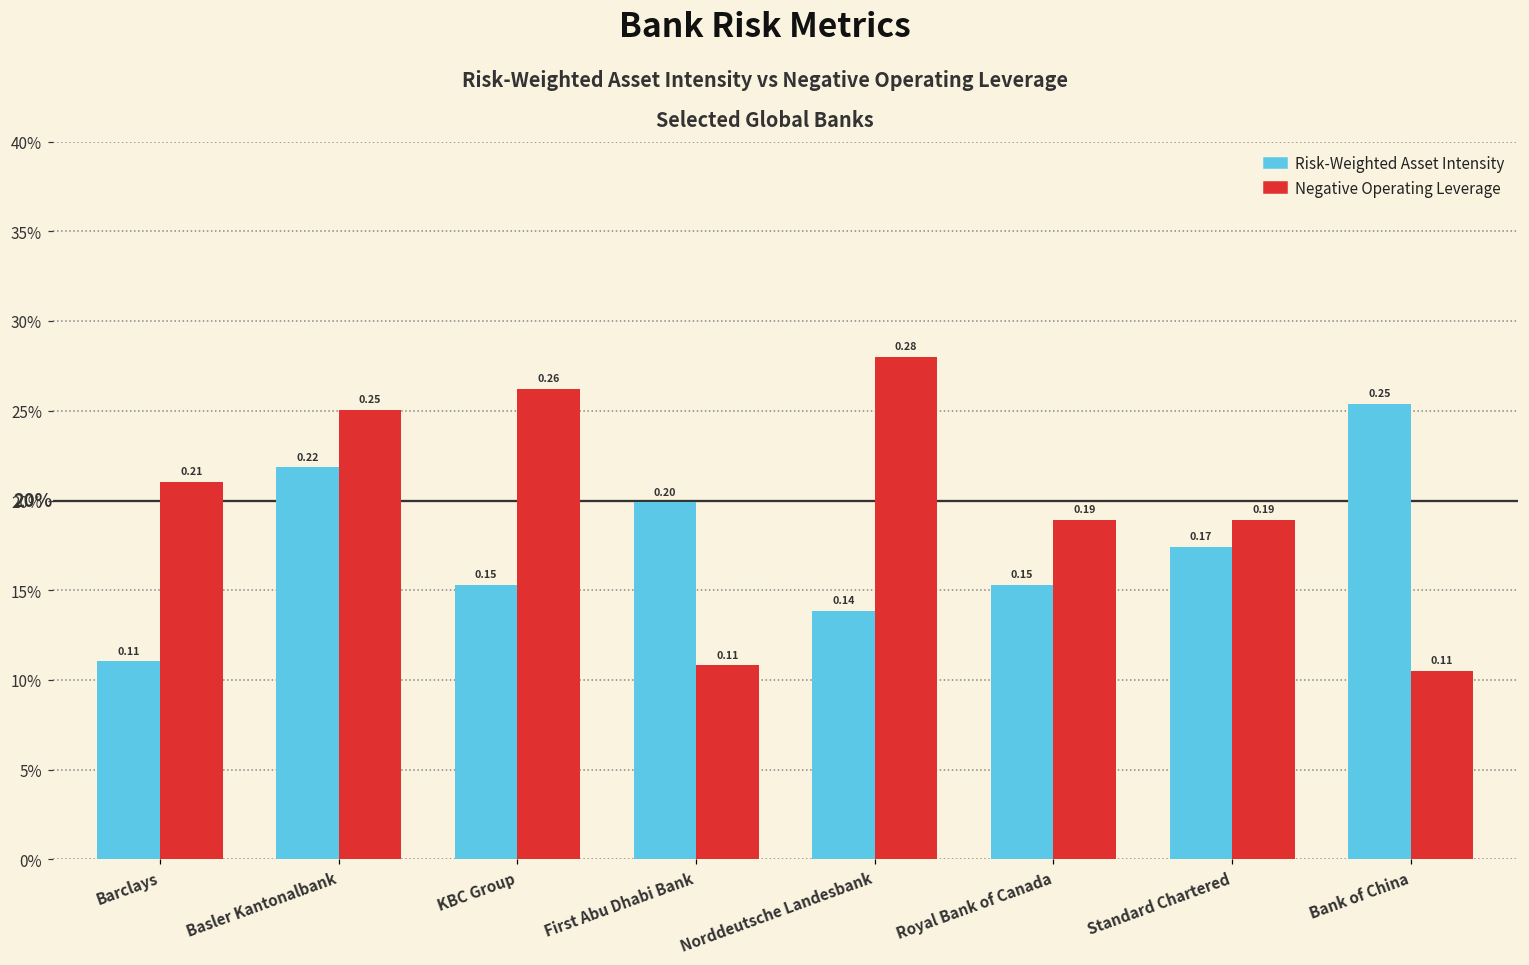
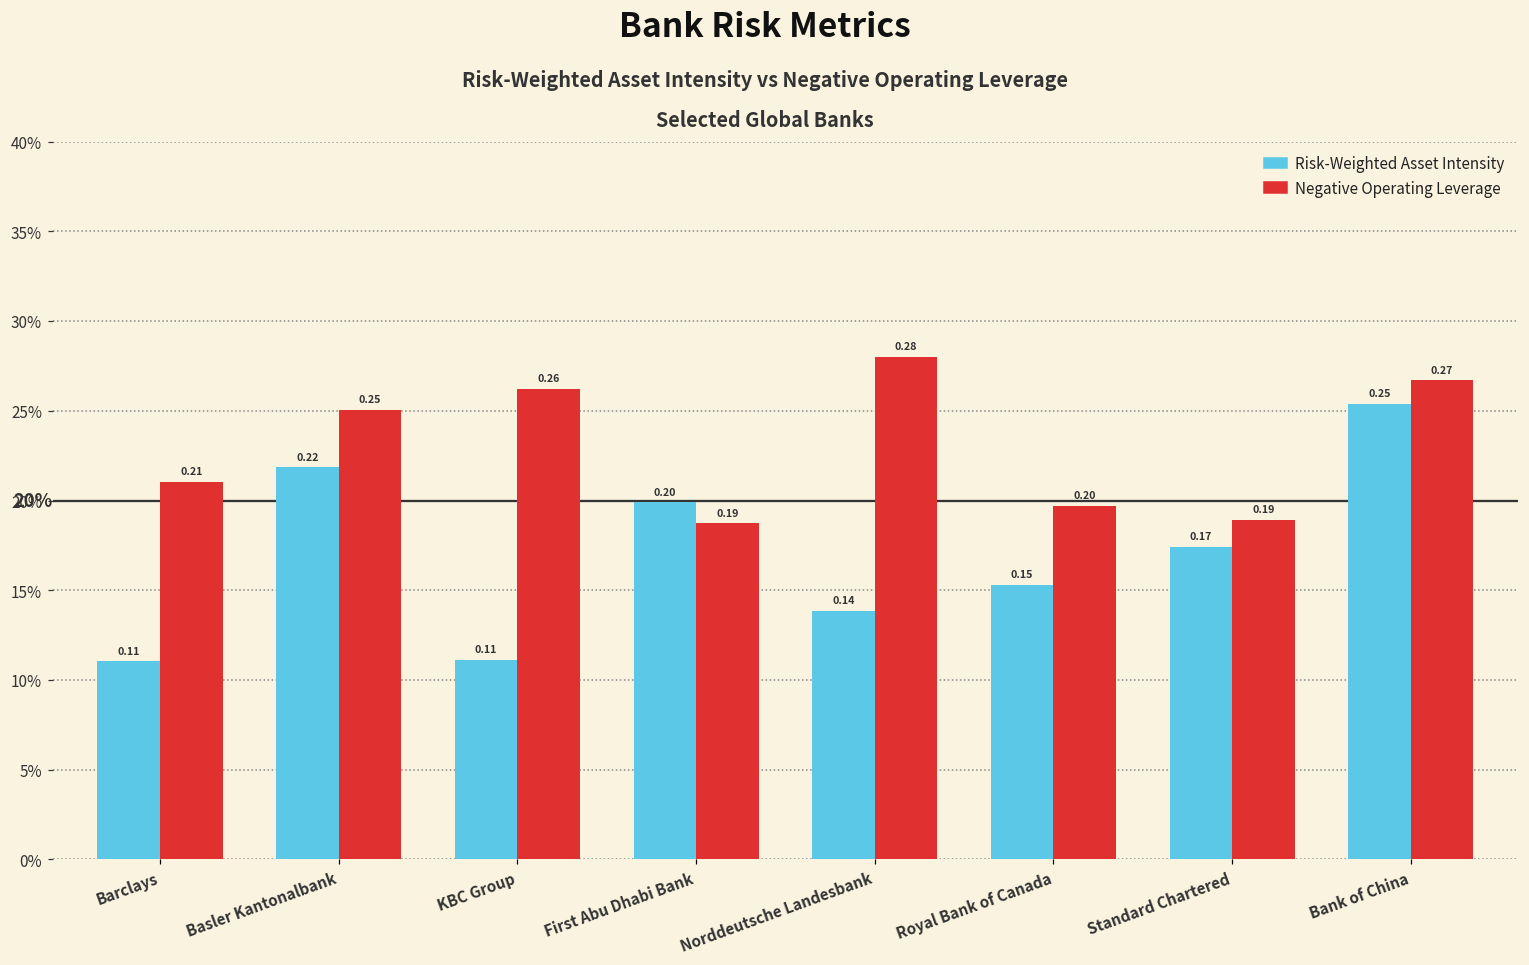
Risk-Weighted Asset Intensity, KBC Group: 0.15 -> 0.11
Negative Operating Leverage, First Abu Dhabi Bank: 0.11 -> 0.19
Negative Operating Leverage, Royal Bank of Canada: 0.19 -> 0.20
Negative Operating Leverage, Bank of China: 0.11 -> 0.27
